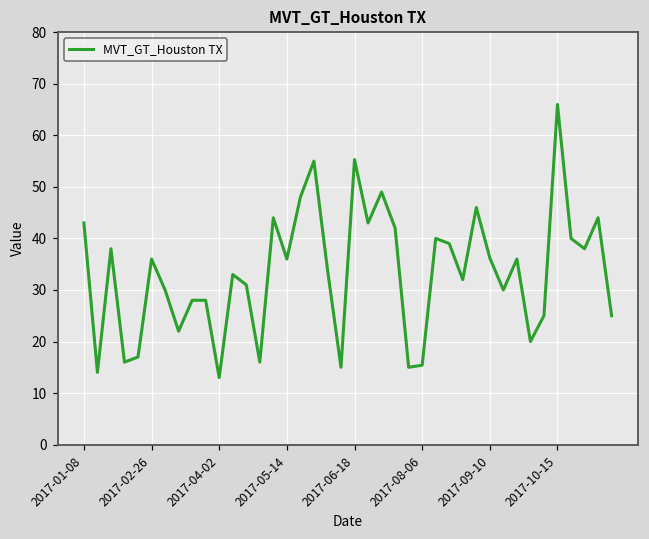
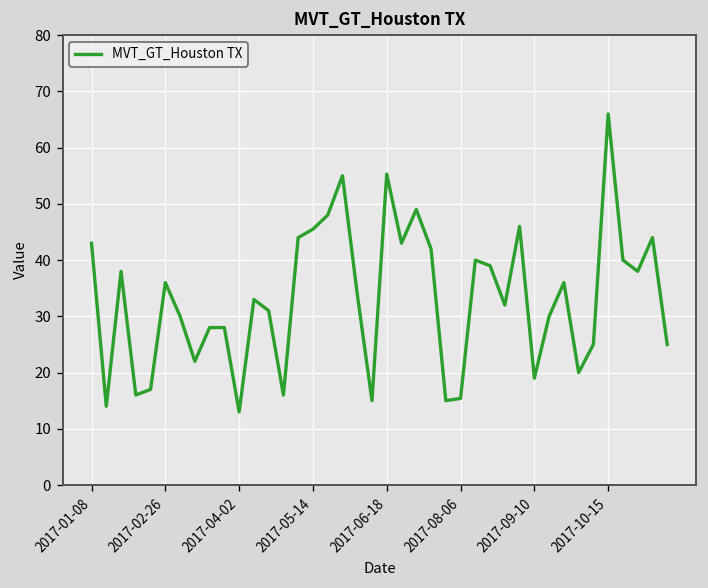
2017-05-14: 36 -> 46
2017-09-10: 36 -> 19
